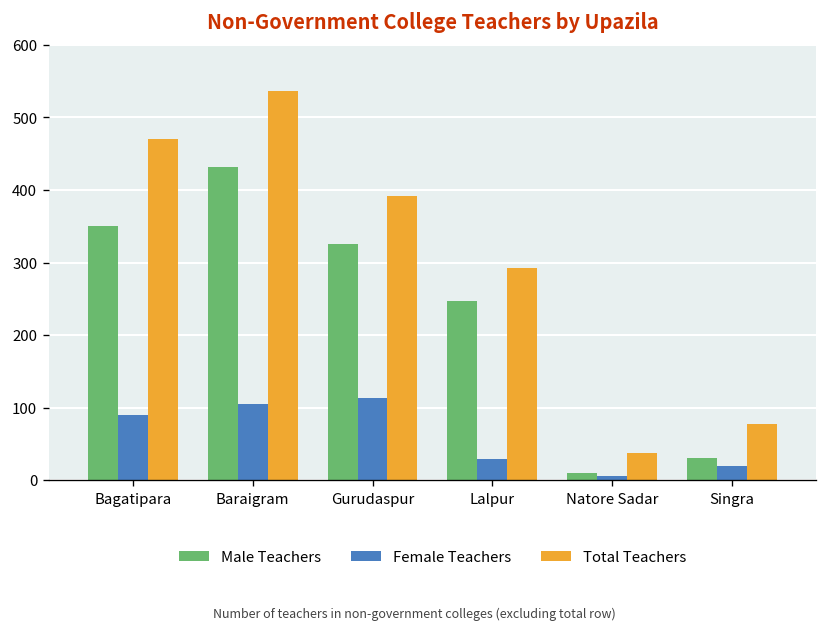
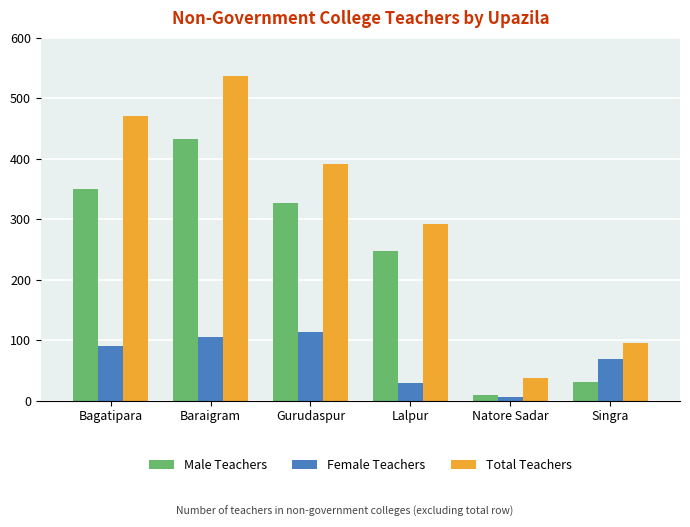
Female Teachers, Singra: 20 -> 70
Total Teachers, Singra: 80 -> 100
